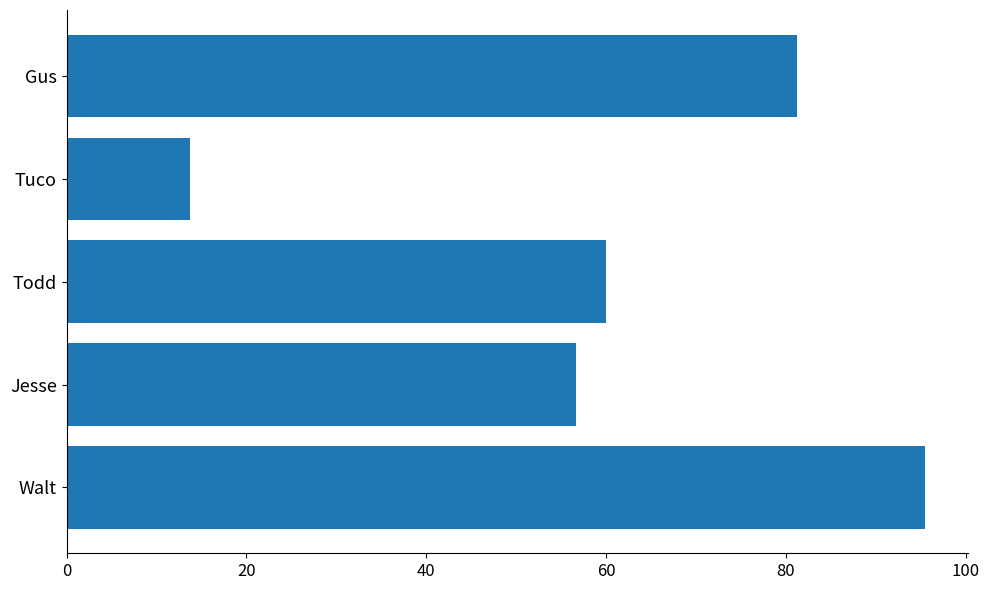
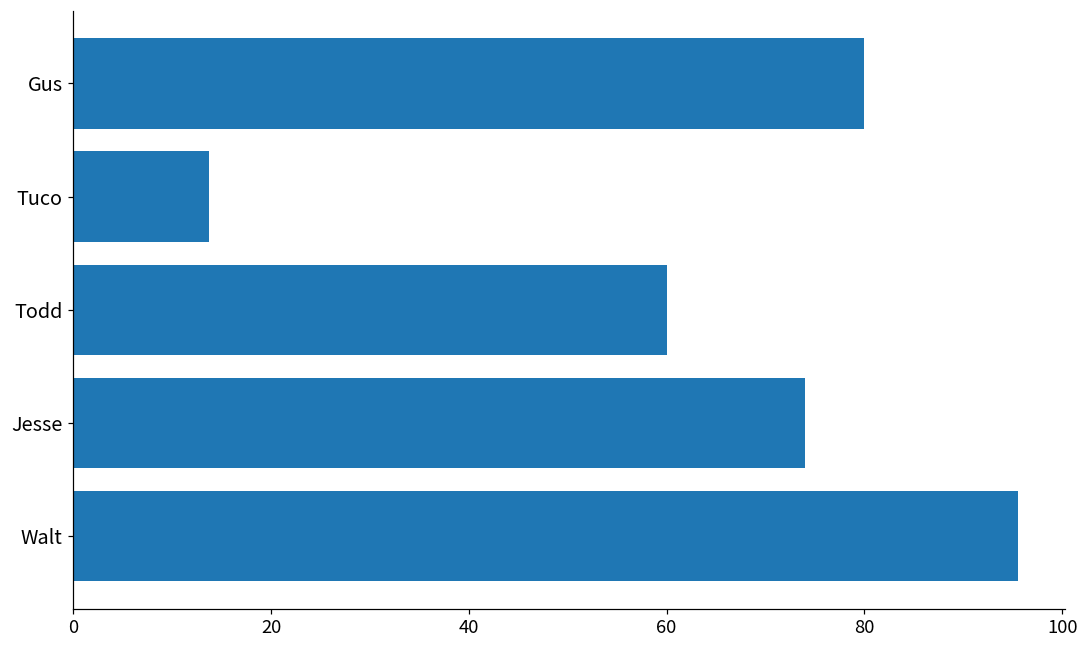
Gus: 81 -> 80
Jesse: 57 -> 74
